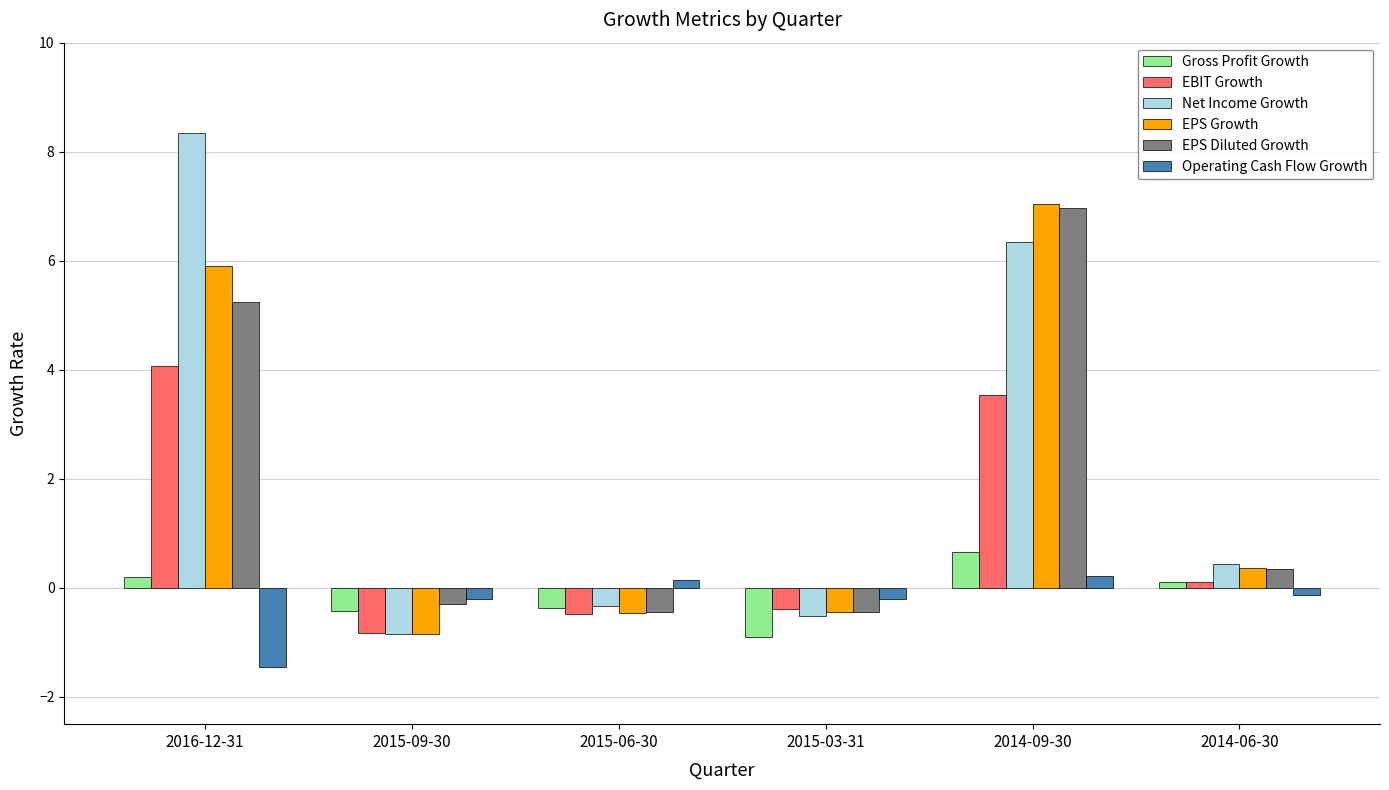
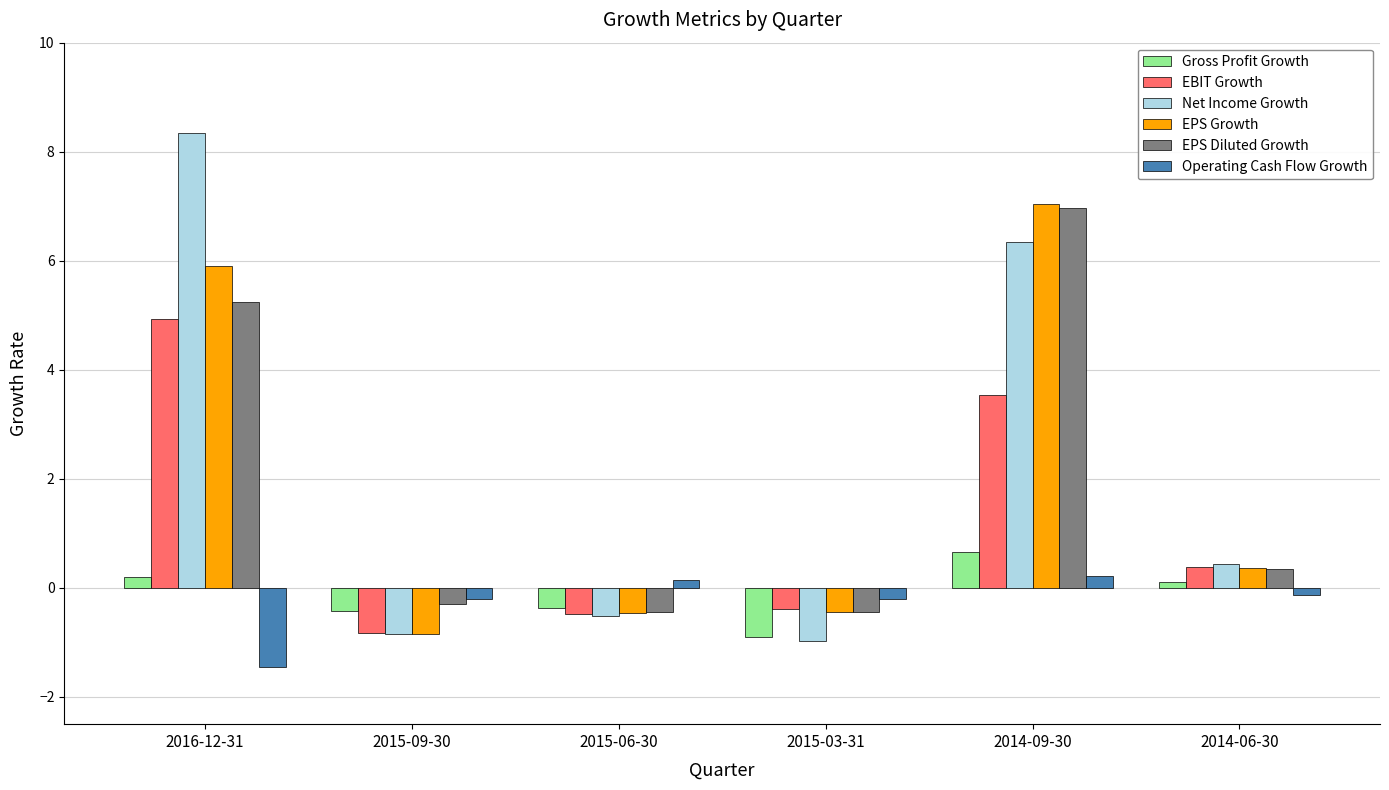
EBIT Growth, 2016-12-31: 4.1 -> 4.9
Net Income Growth, 2015-06-30: -0.3 -> -0.5
Net Income Growth, 2015-03-31: -0.5 -> -1.0
EBIT Growth, 2014-06-30: 0.1 -> 0.4
